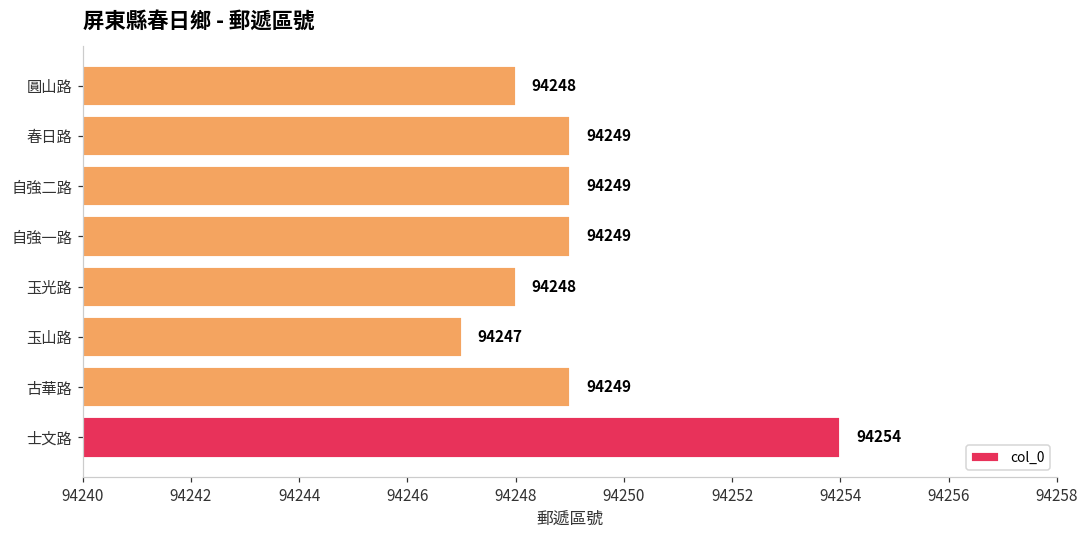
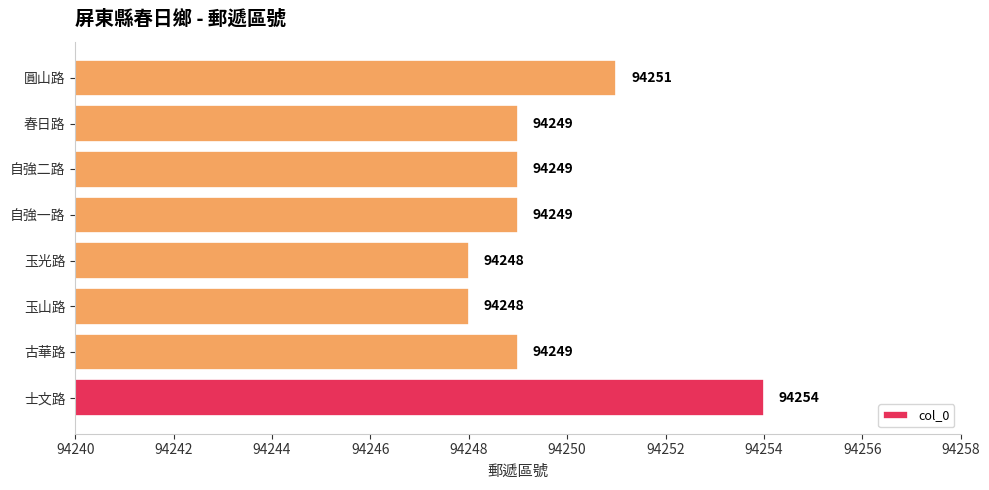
圓山路: 94248 -> 94251
玉山路: 94247 -> 94248
